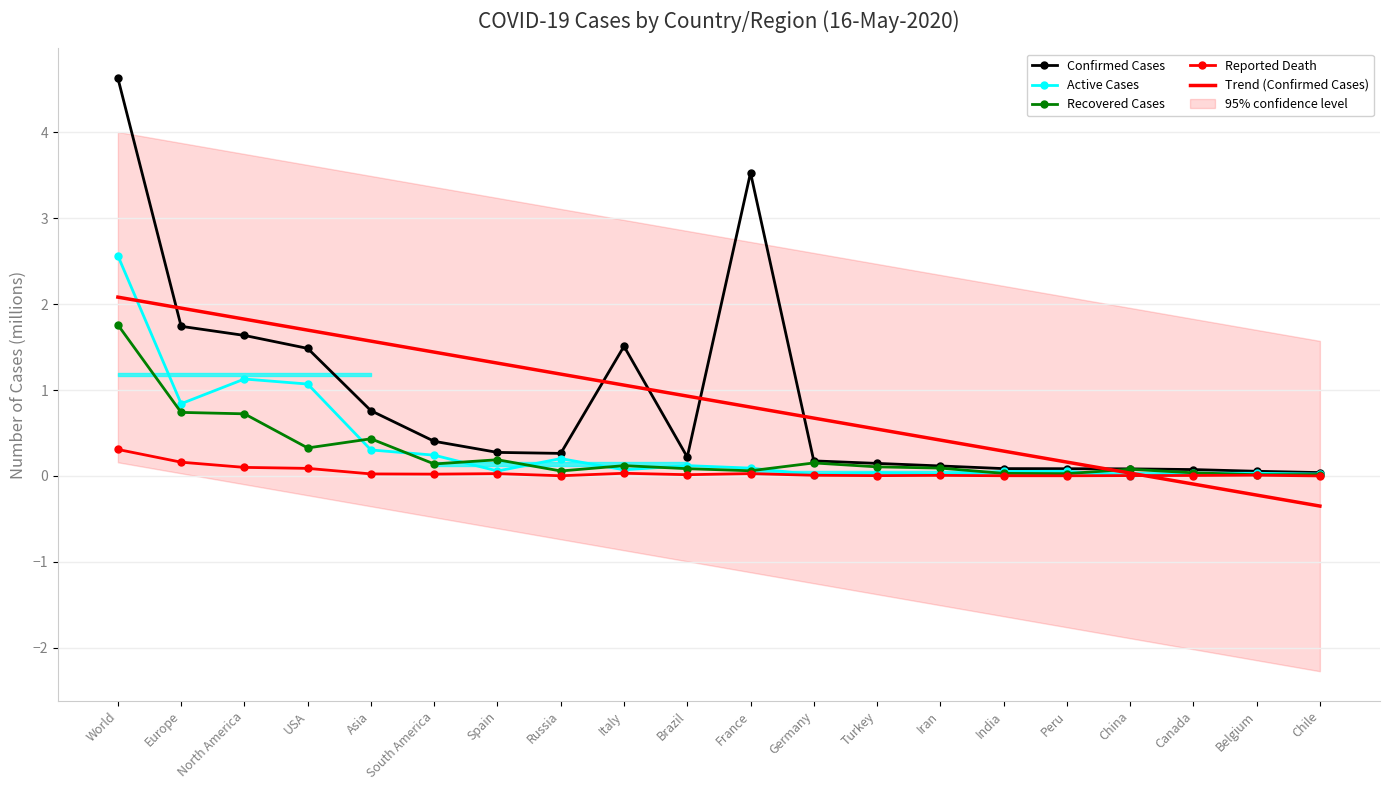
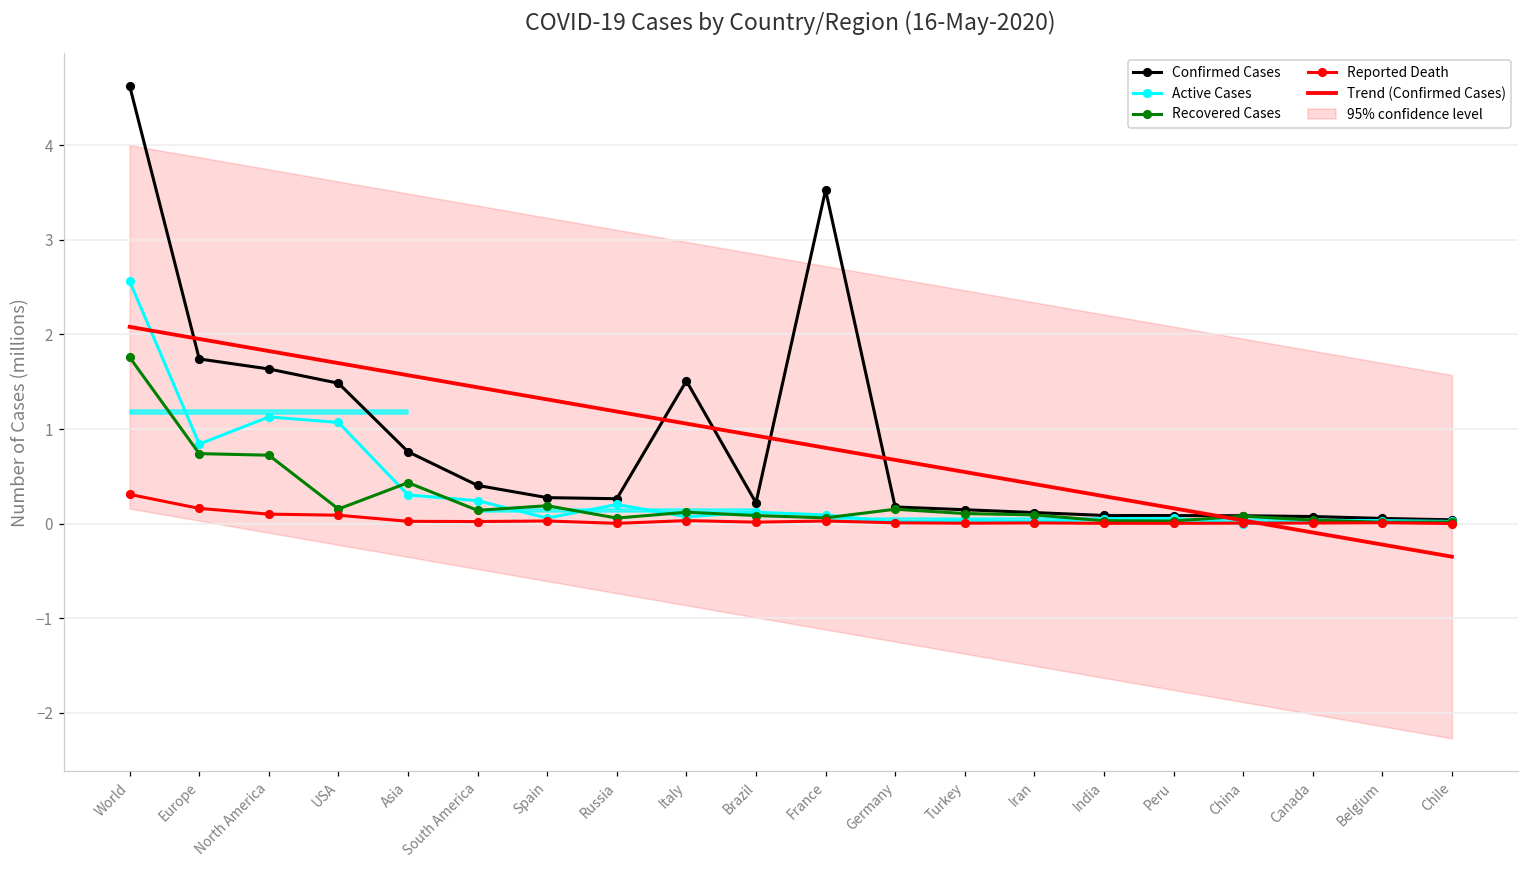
Recovered Cases, USA: 0.3 -> 0.2
